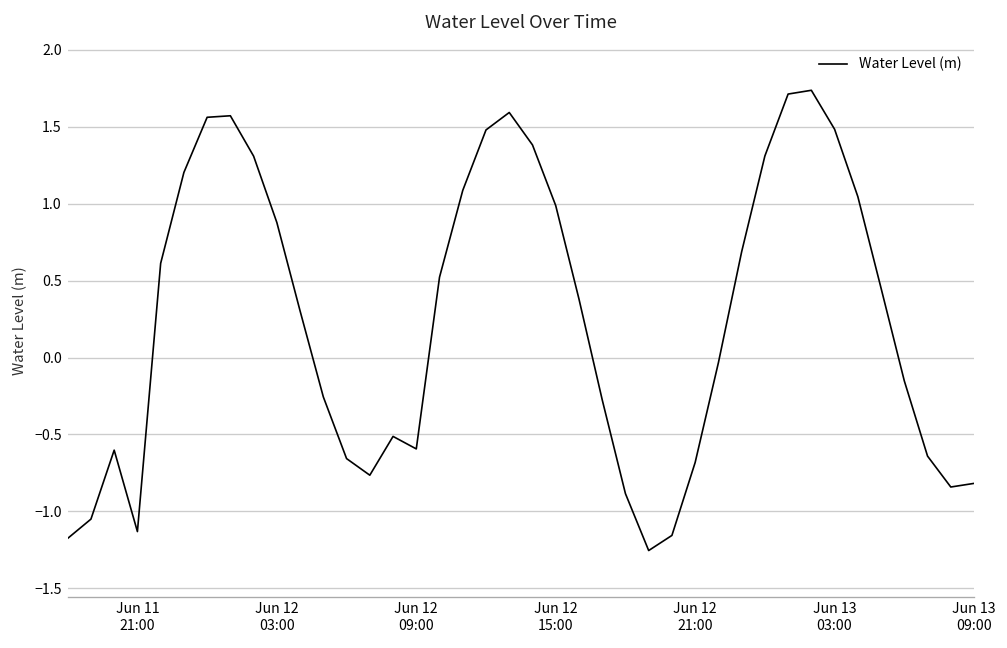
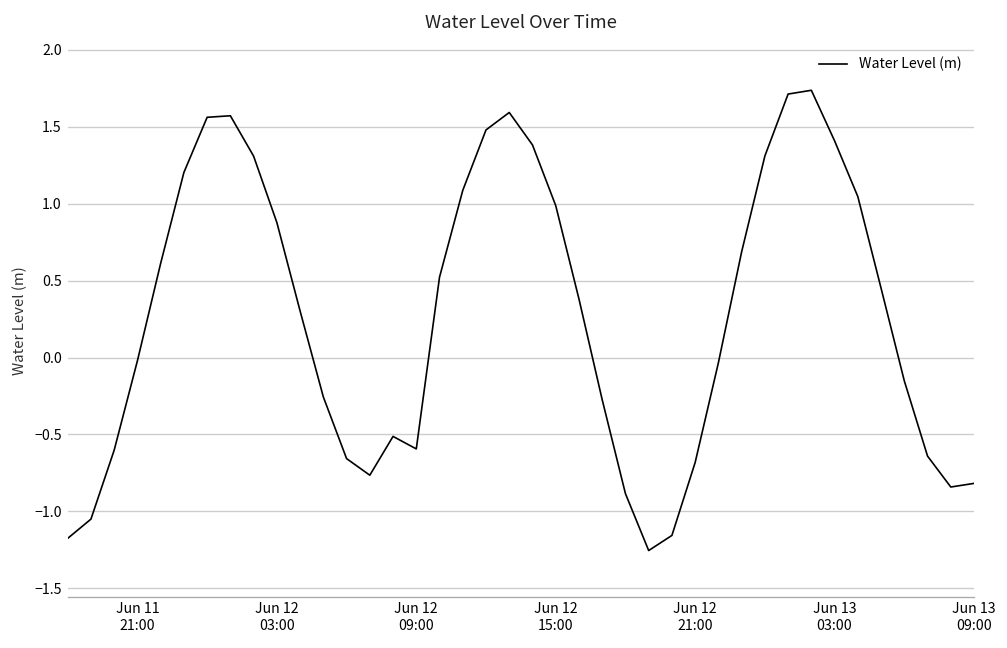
Jun 11 21:00: -1.13 -> -0.02
Jun 13 03:00: 1.48 -> 1.41
